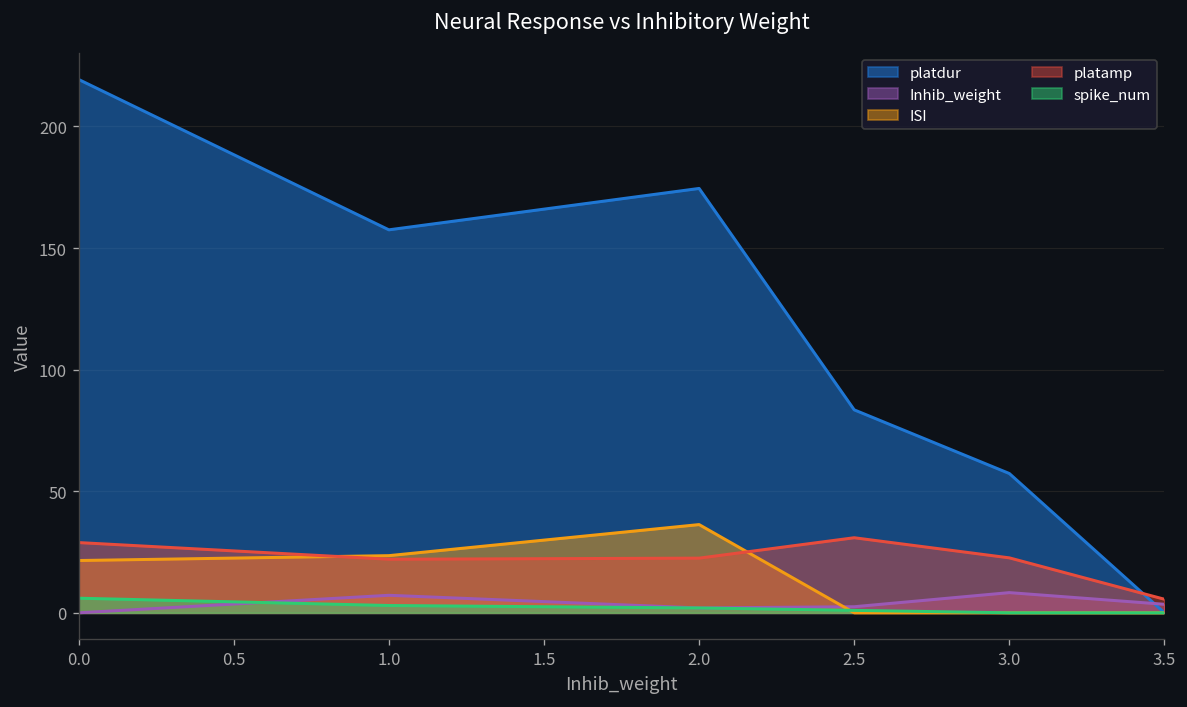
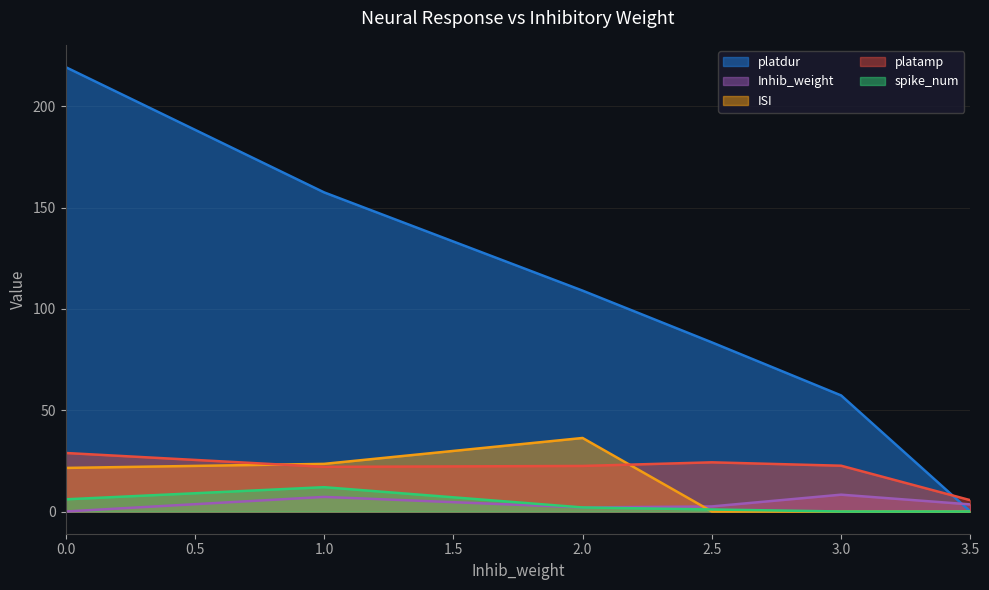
spike_num, 1.0: 3 -> 12
platdur, 2.0: 174 -> 109
platamp, 2.5: 31 -> 24
